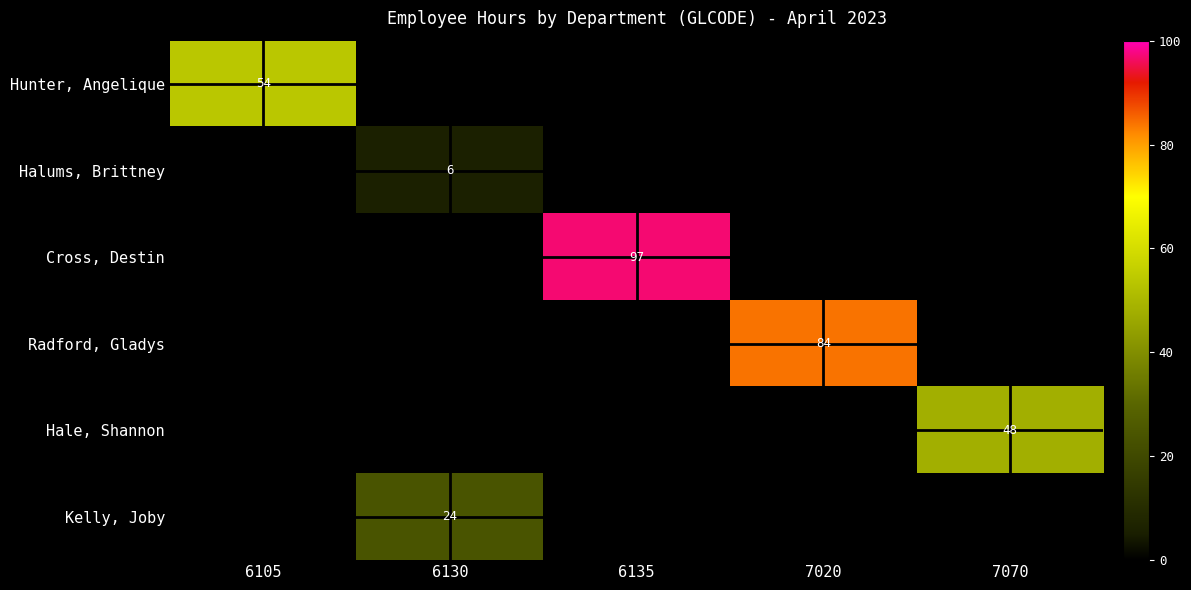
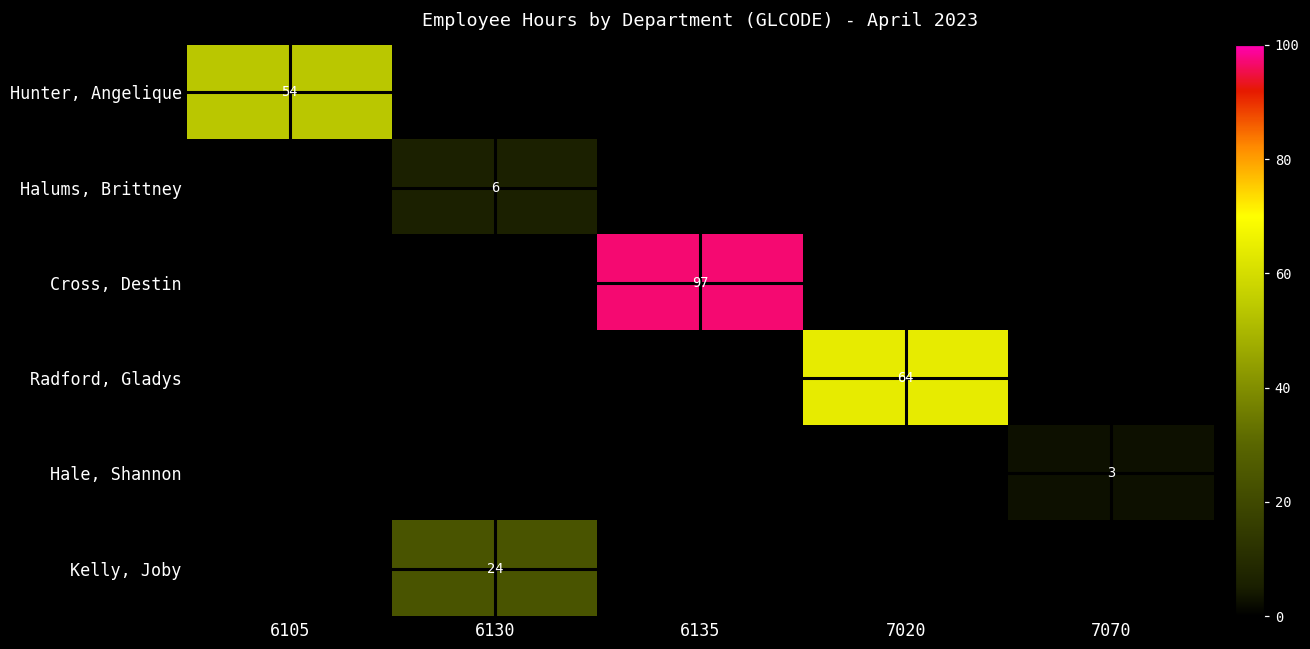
Radford, Gladys, 7020: 84 -> 64
Hale, Shannon, 7070: 48 -> 3
